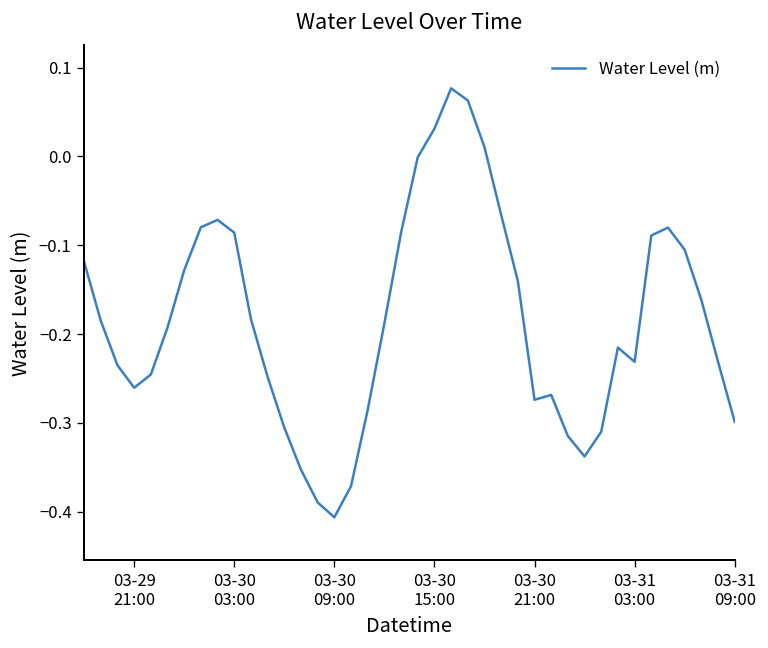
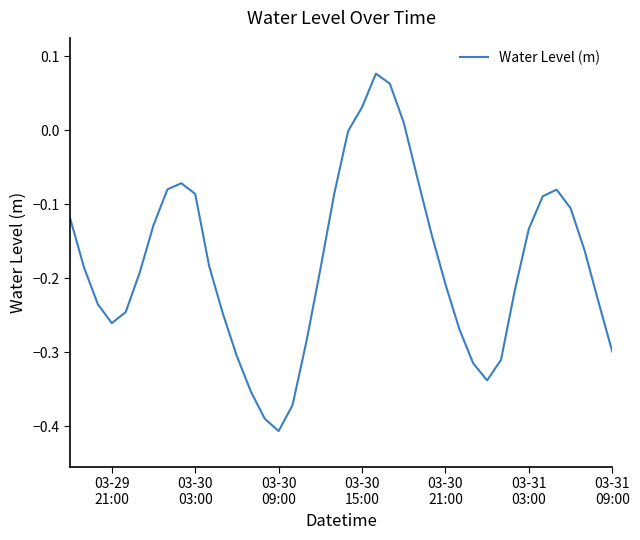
03-30 21:00: -0.27 -> -0.21
03-31 03:00: -0.23 -> -0.13
